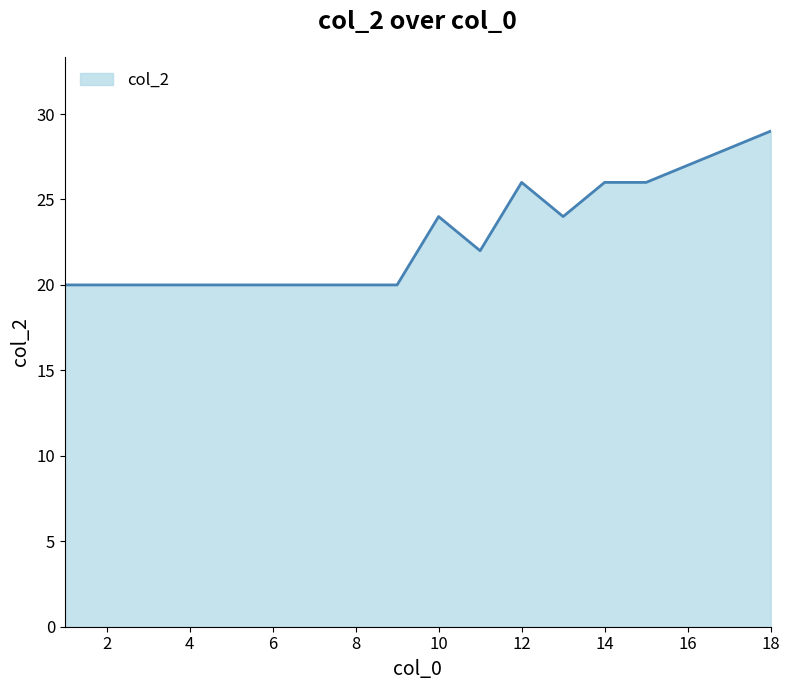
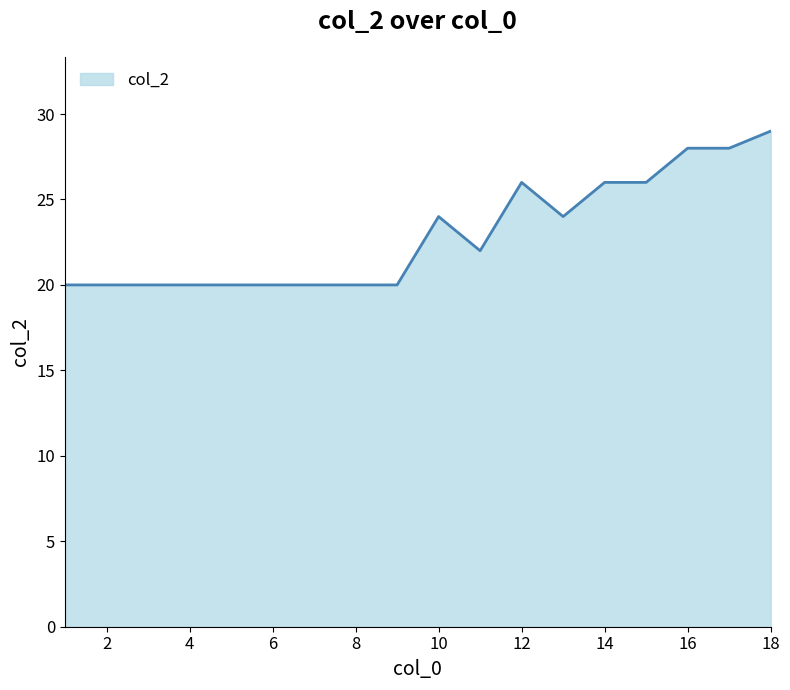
16: 27 -> 28
